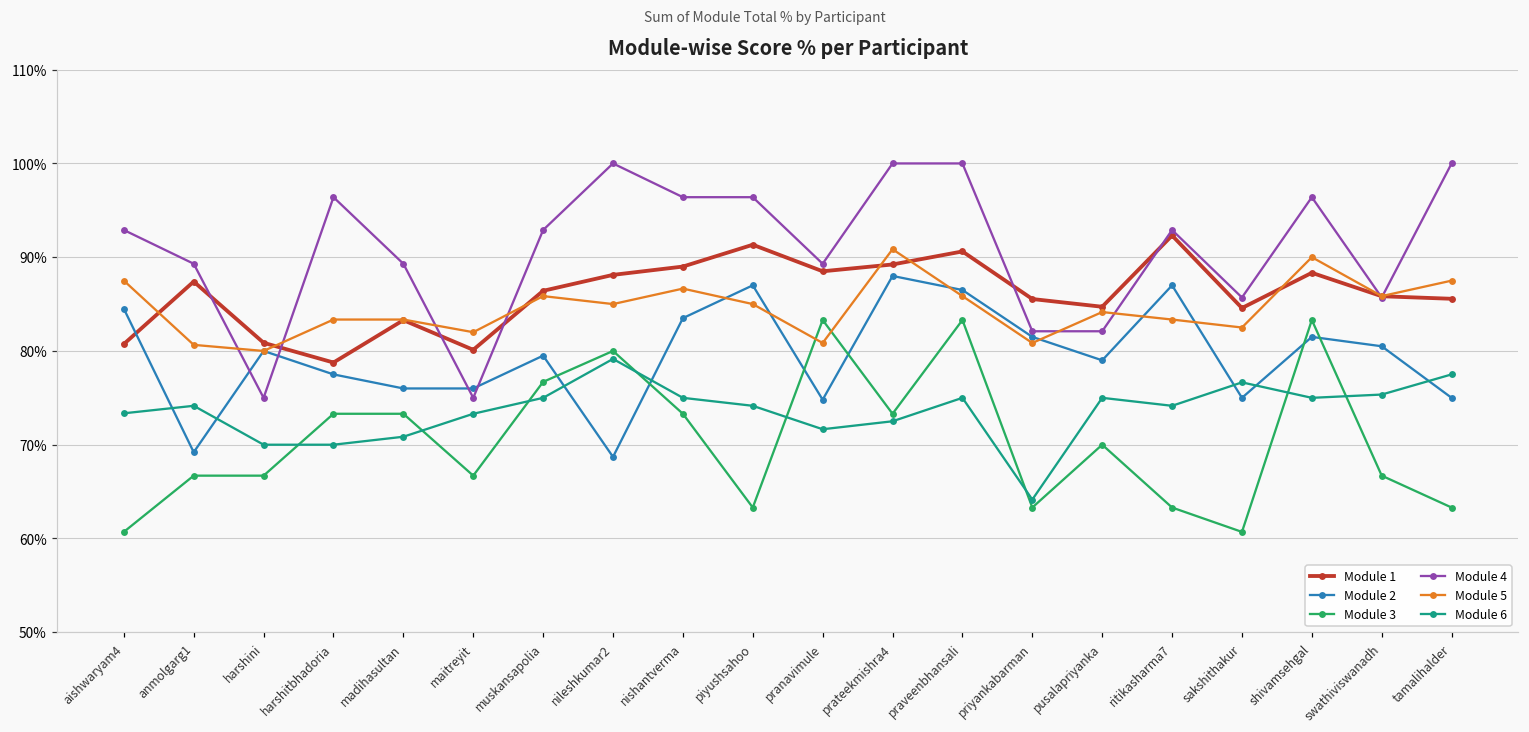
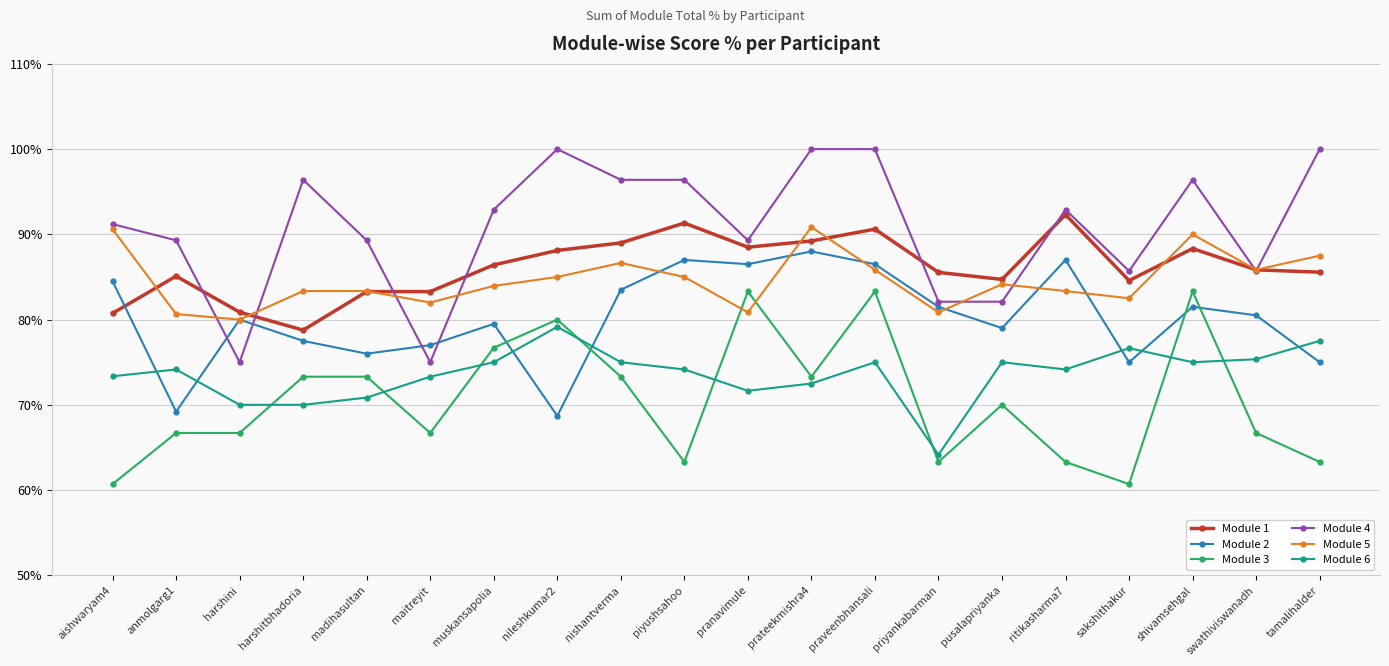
Module 4, aishwaryam4: 93% -> 91%
Module 5, aishwaryam4: 88% -> 91%
Module 1, anmolgarg1: 87% -> 85%
Module 1, maitreyit: 80% -> 83%
Module 2, maitreyit: 76% -> 77%
Module 5, muskansapolia: 86% -> 84%
Module 2, pranavimule: 75% -> 87%
